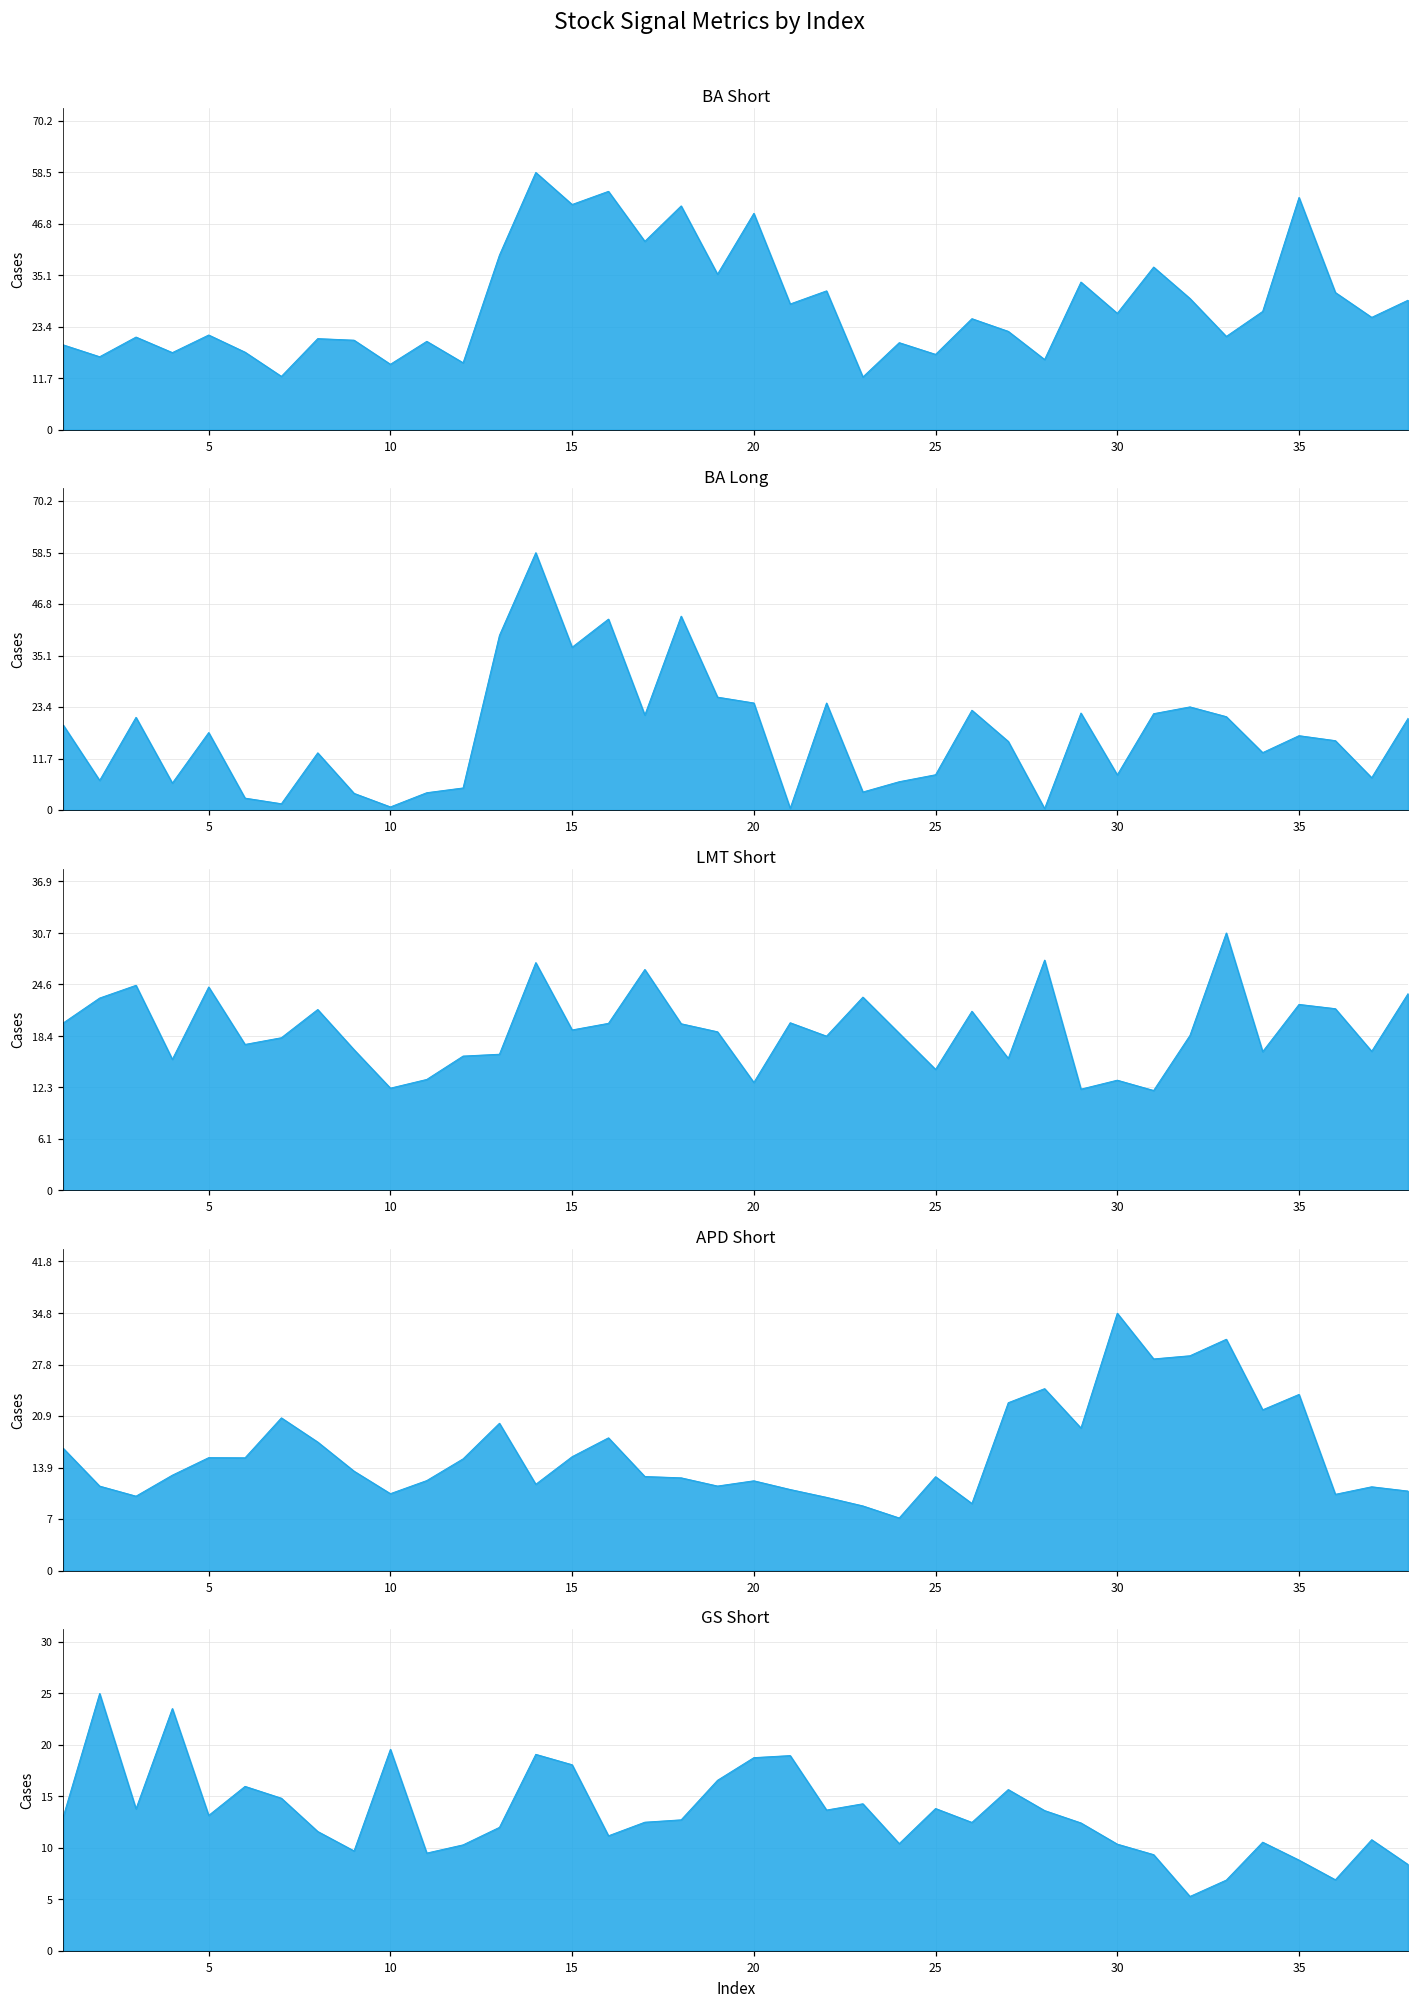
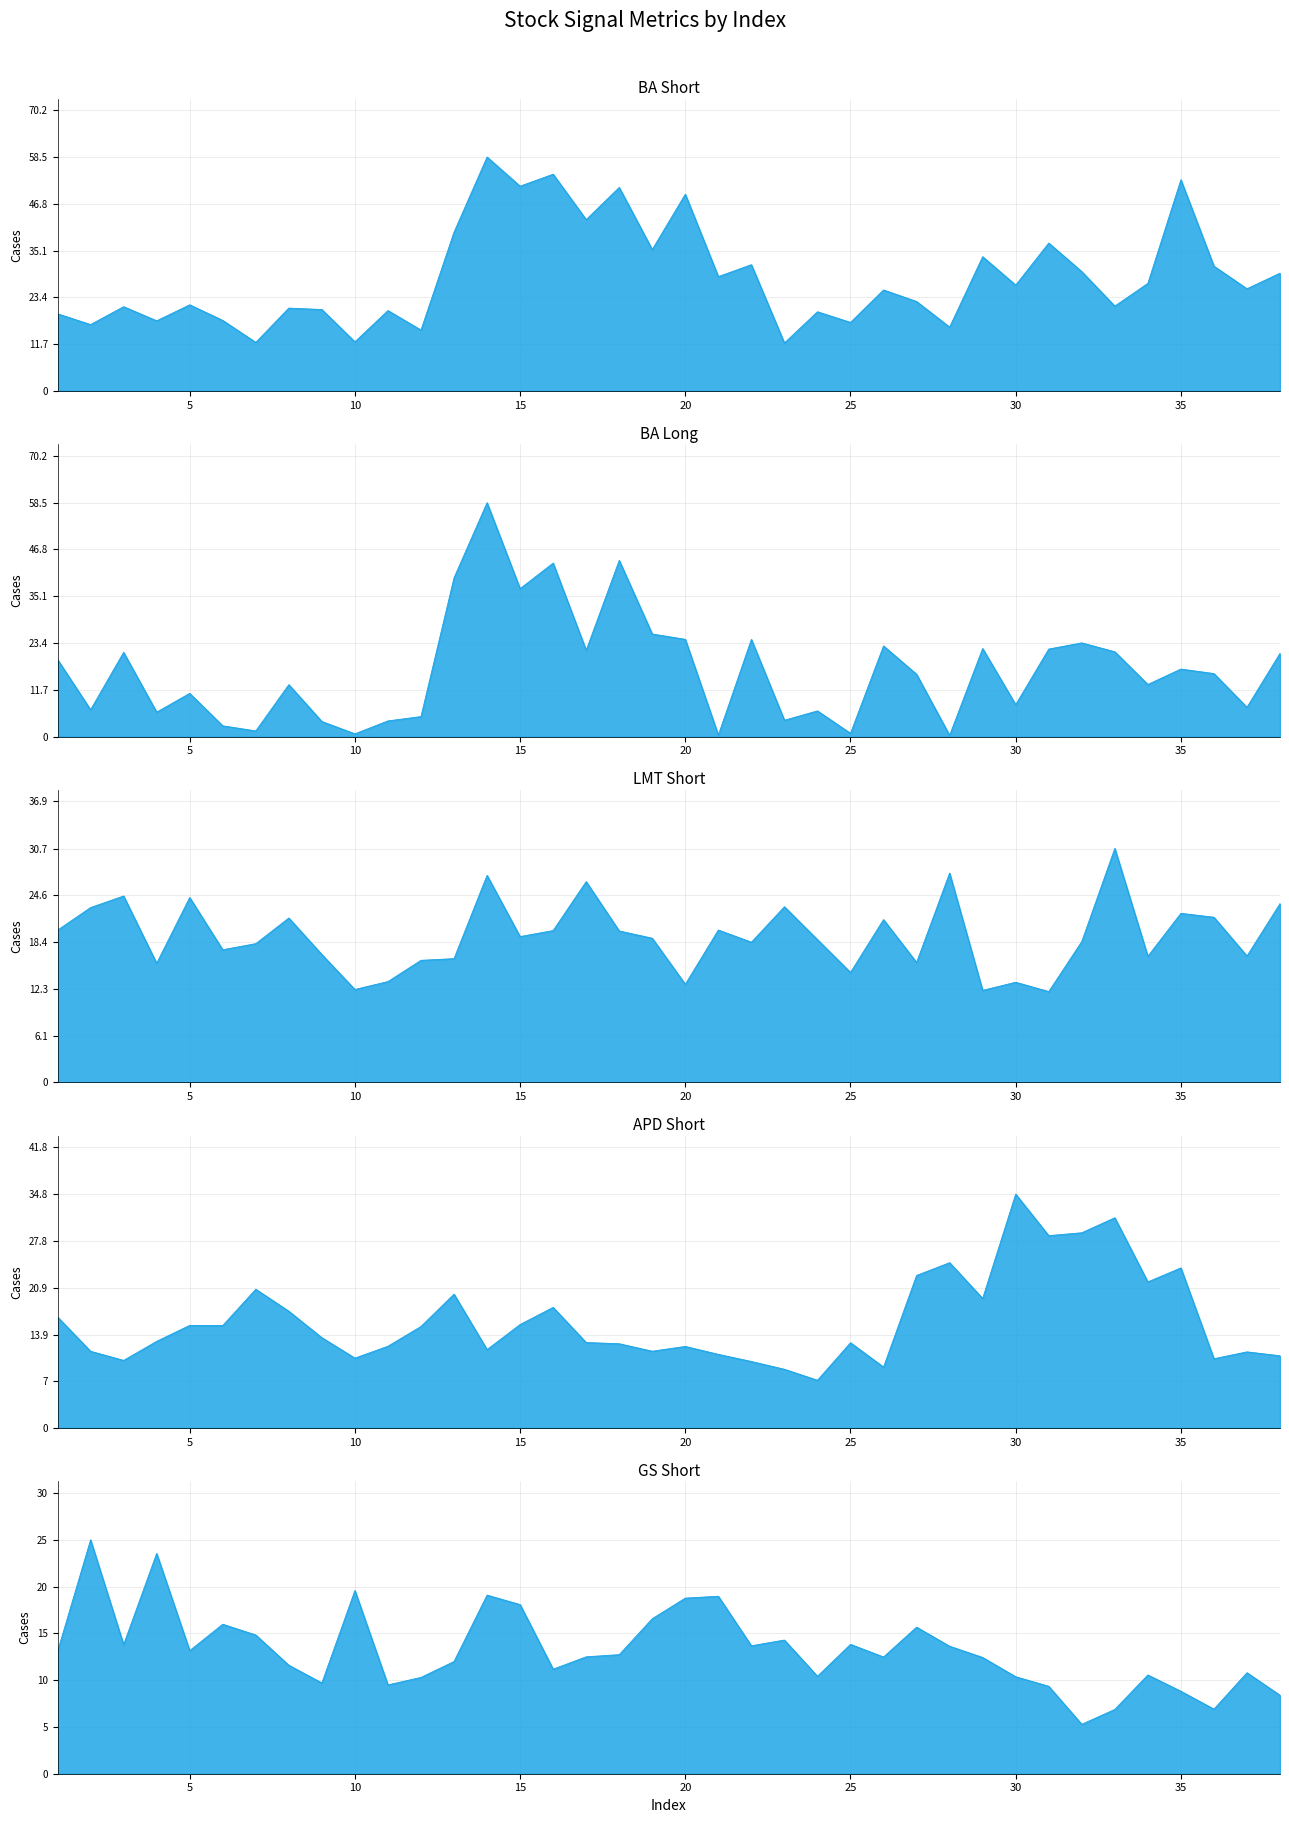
BA Short, 10: 15 -> 12
BA Long, 5: 18 -> 11
BA Long, 25: 8 -> 1
